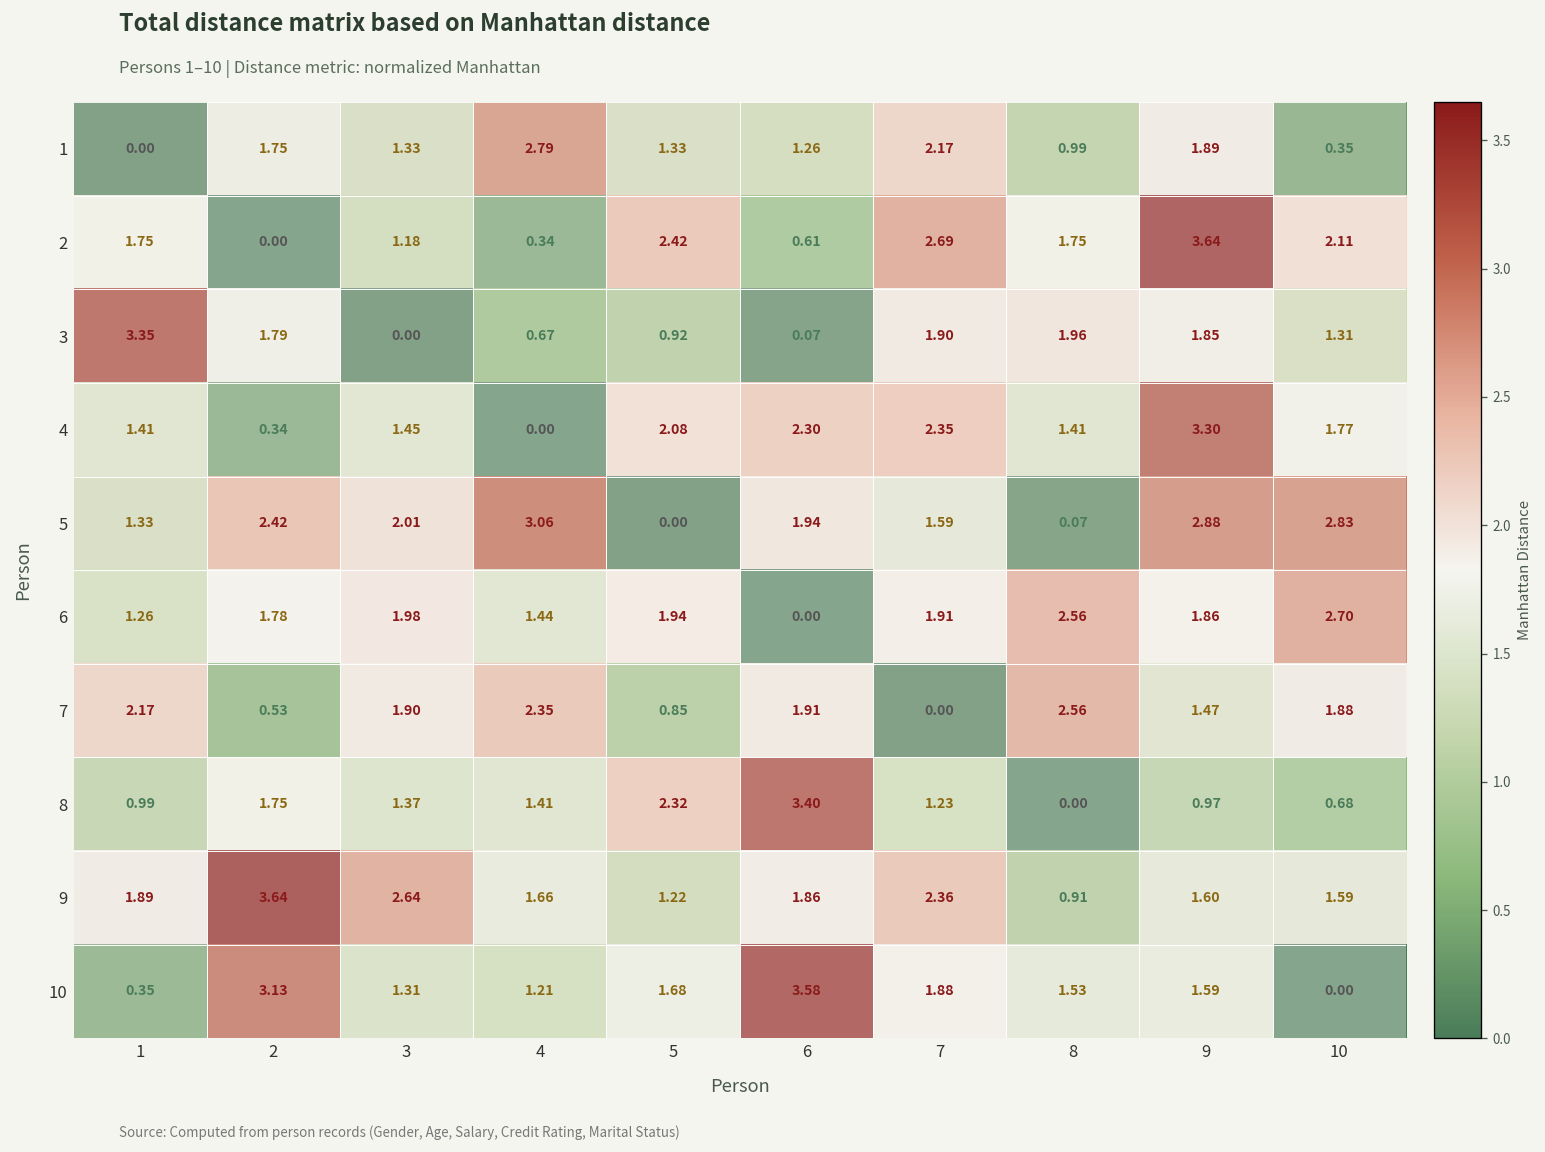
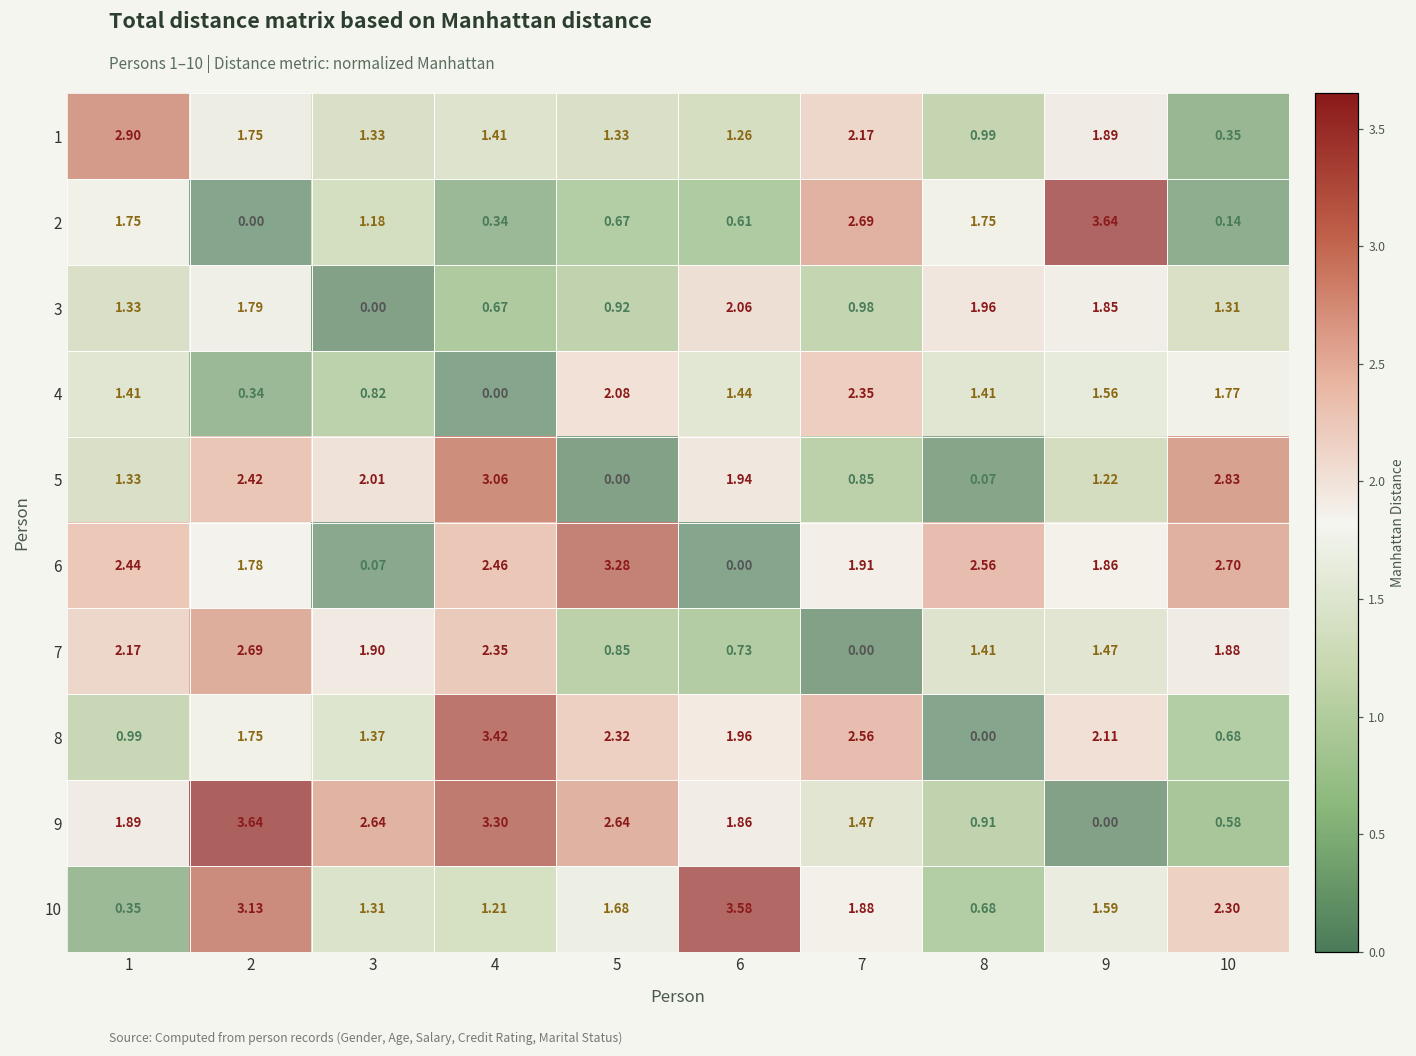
1, 1: 0.00 -> 2.90
1, 4: 2.79 -> 1.41
2, 5: 2.42 -> 0.67
2, 10: 2.11 -> 0.14
3, 1: 3.35 -> 1.33
3, 6: 0.07 -> 2.06
3, 7: 1.90 -> 0.98
4, 3: 1.45 -> 0.82
4, 6: 2.30 -> 1.44
4, 9: 3.30 -> 1.56
5, 7: 1.59 -> 0.85
5, 9: 2.88 -> 1.22
6, 1: 1.26 -> 2.44
6, 3: 1.98 -> 0.07
6, 4: 1.44 -> 2.46
6, 5: 1.94 -> 3.28
7, 2: 0.53 -> 2.69
7, 6: 1.91 -> 0.73
7, 8: 2.56 -> 1.41
8, 4: 1.41 -> 3.42
8, 6: 3.40 -> 1.96
8, 7: 1.23 -> 2.56
8, 9: 0.97 -> 2.11
9, 4: 1.66 -> 3.30
9, 5: 1.22 -> 2.64
9, 7: 2.36 -> 1.47
9, 9: 1.60 -> 0.00
9, 10: 1.59 -> 0.58
10, 8: 1.53 -> 0.68
10, 10: 0.00 -> 2.30
